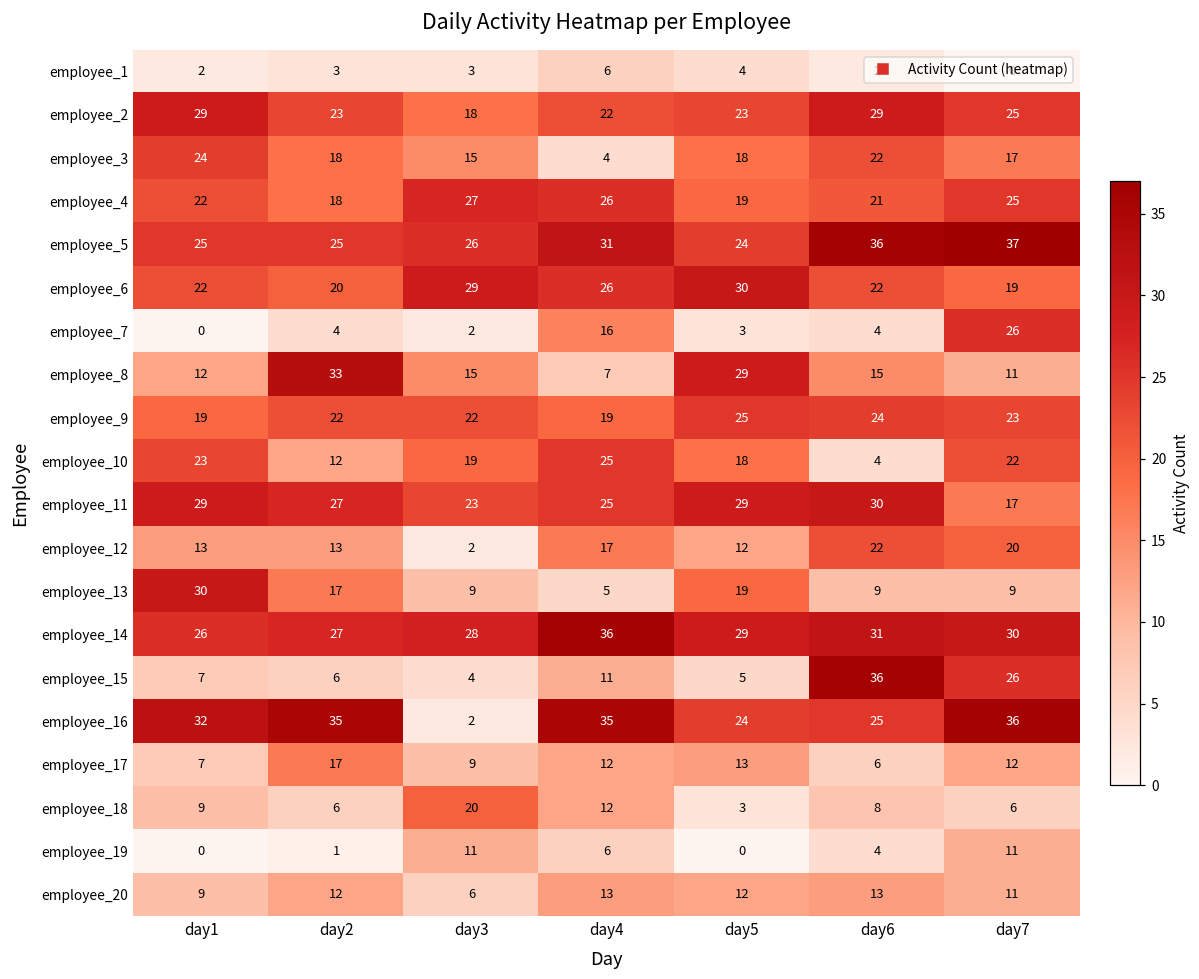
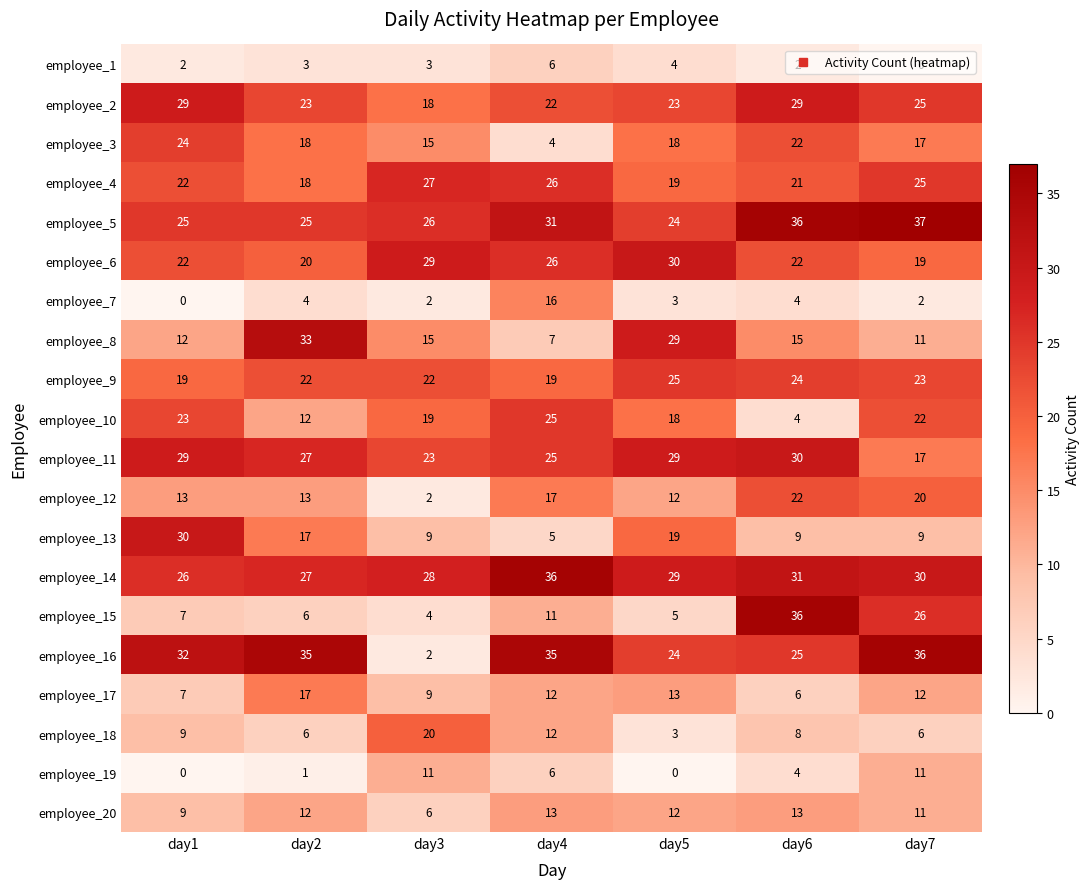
employee_7, day7: 26 -> 2
